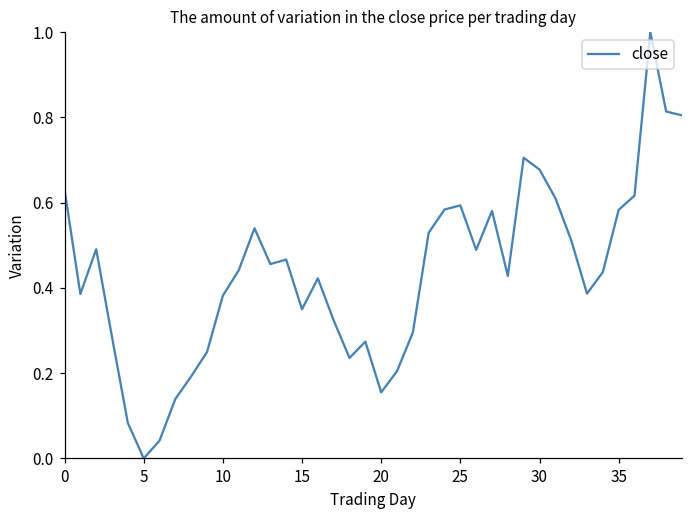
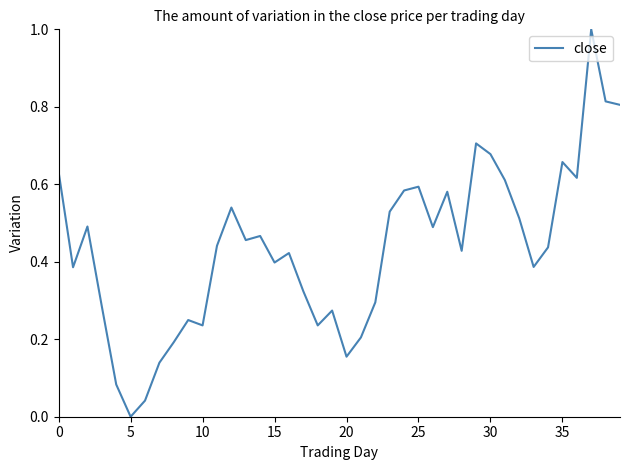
10: 0.38 -> 0.24
15: 0.35 -> 0.40
35: 0.58 -> 0.66
